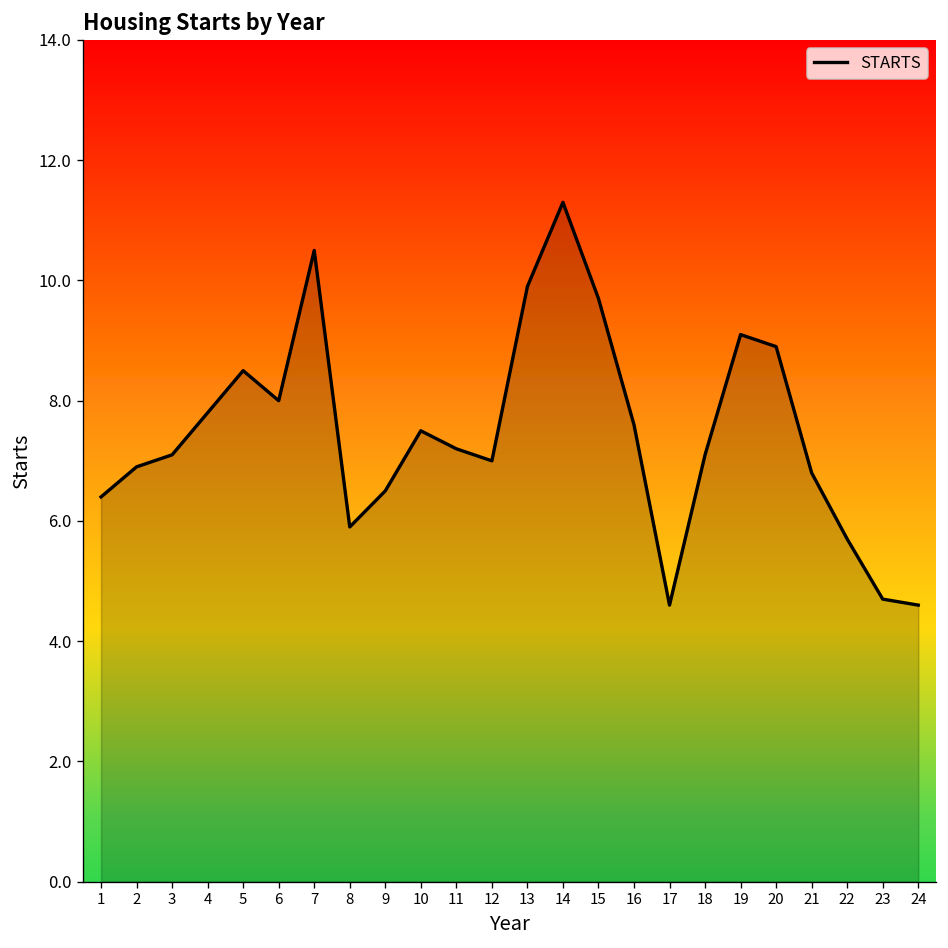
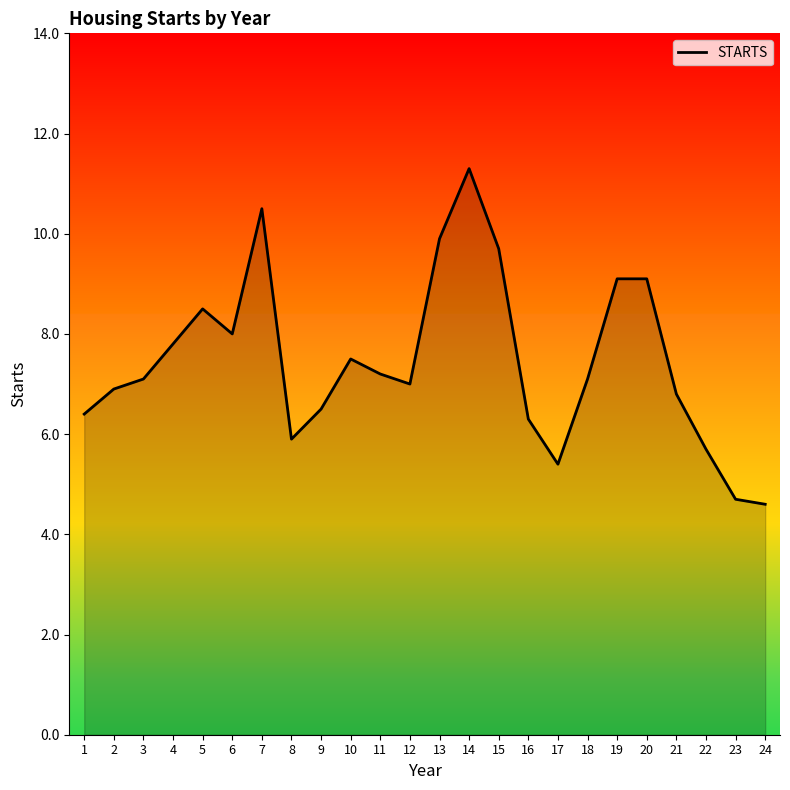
16: 7.6 -> 6.3
17: 4.6 -> 5.4
20: 8.9 -> 9.1
